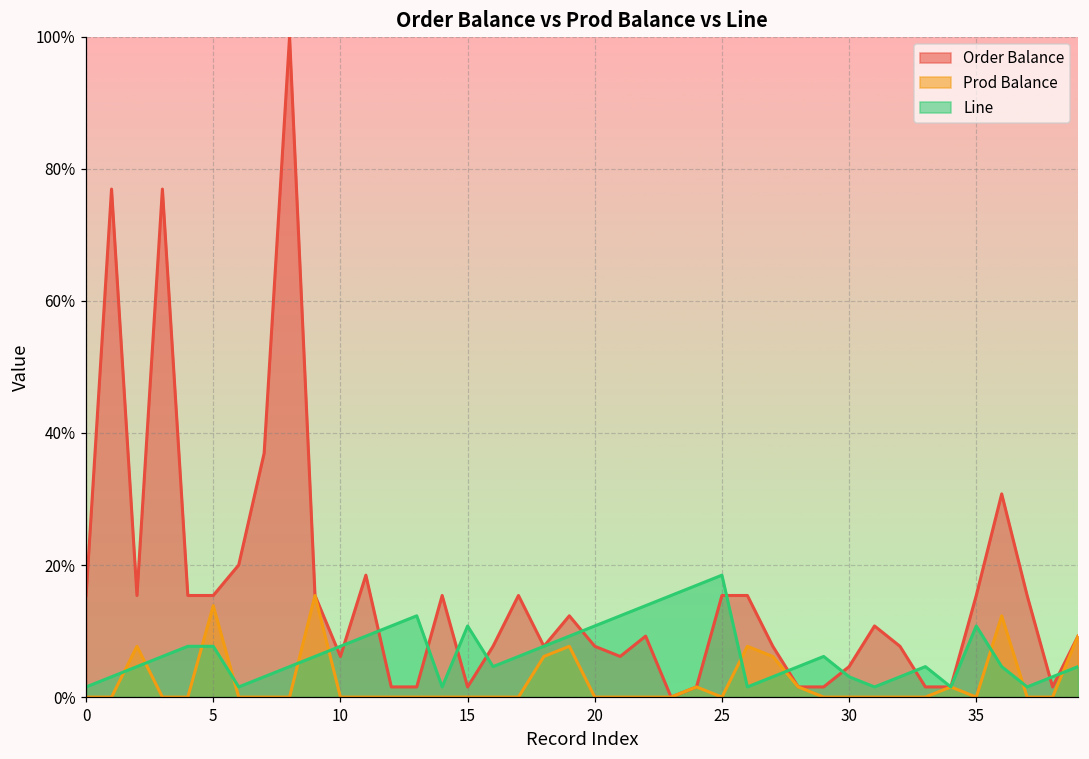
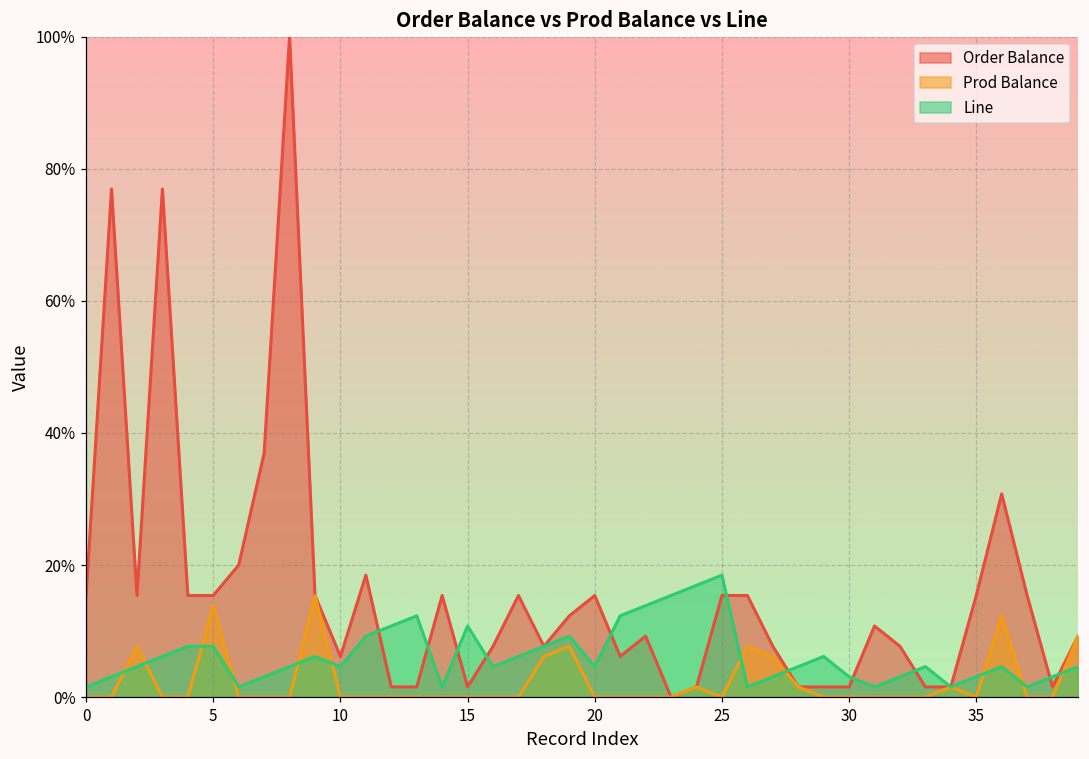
Line, 10: 8% -> 5%
Order Balance, 20: 8% -> 15%
Line, 20: 11% -> 5%
Order Balance, 30: 5% -> 2%
Line, 35: 11% -> 3%
